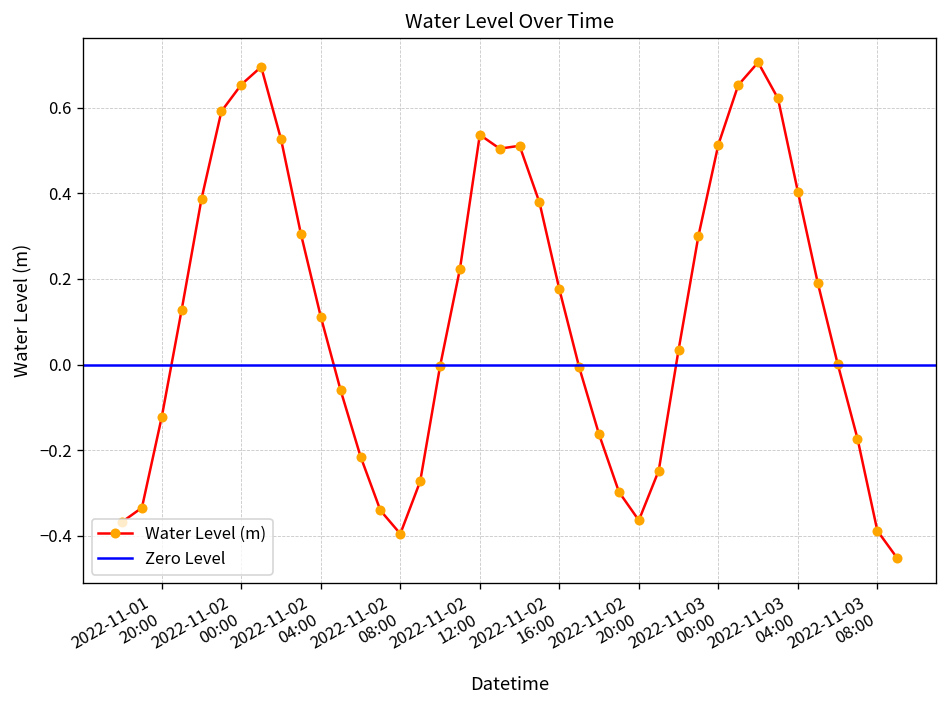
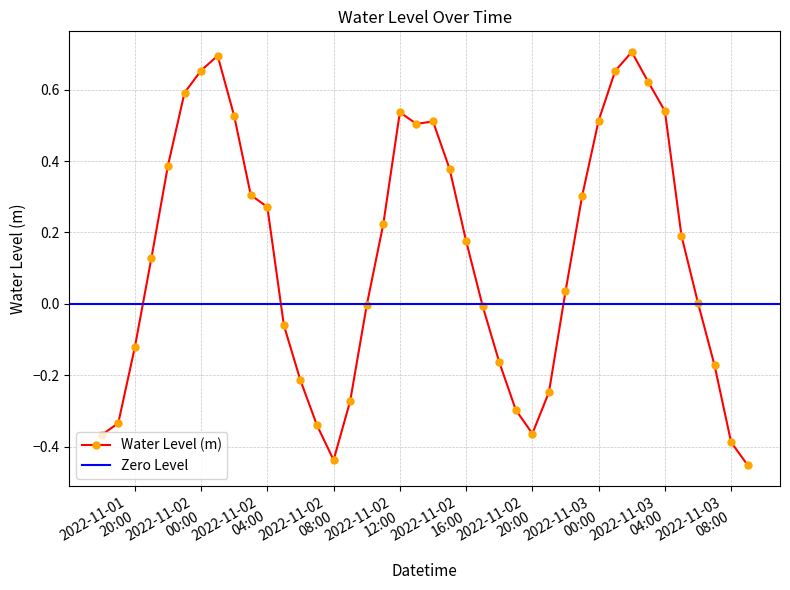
2022-11-02 04:00: 0.11 -> 0.27
2022-11-02 08:00: -0.40 -> -0.44
2022-11-03 04:00: 0.40 -> 0.54
